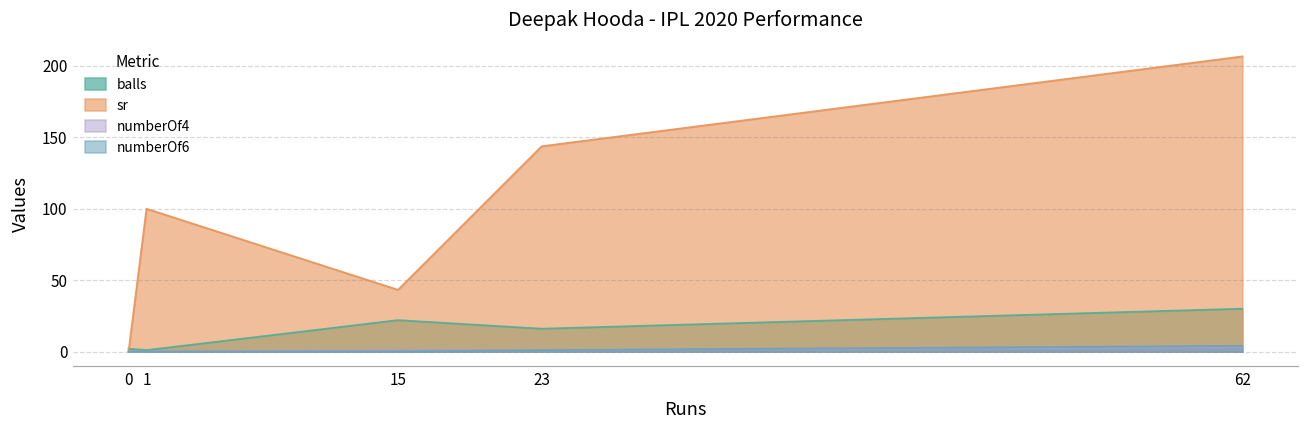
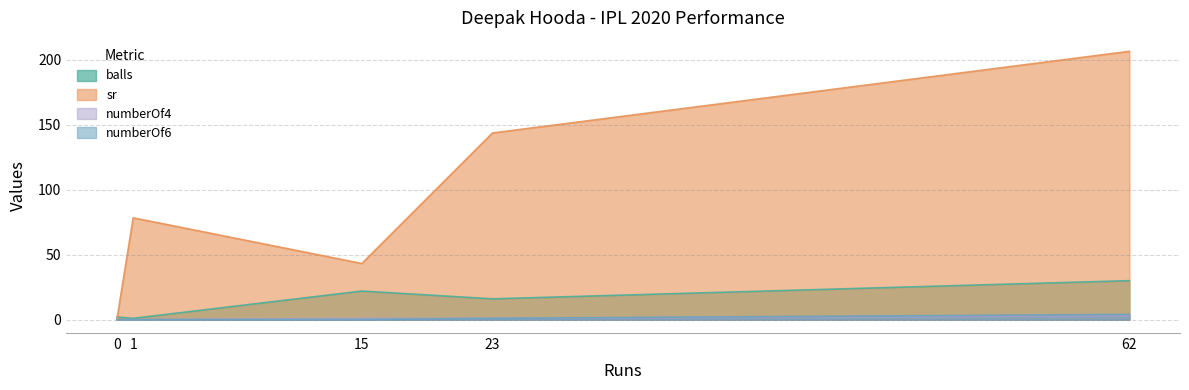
sr, 1: 100 -> 78
